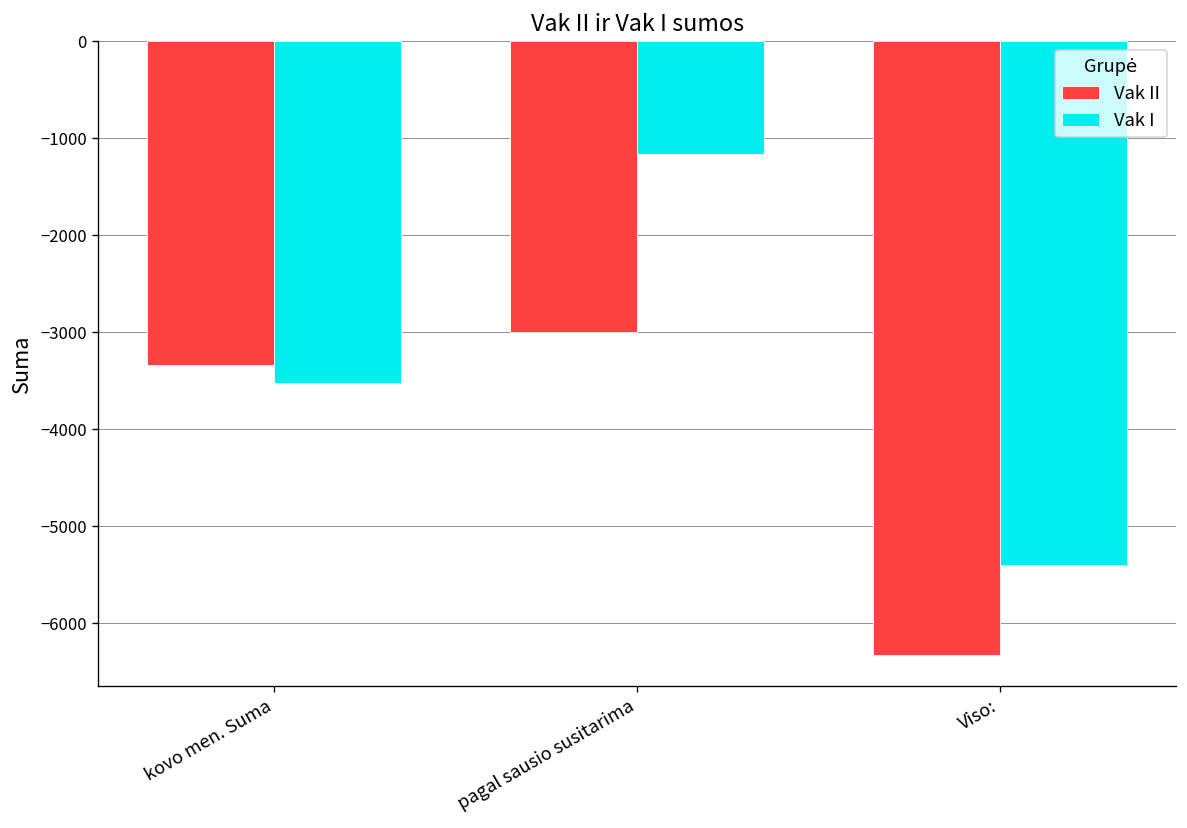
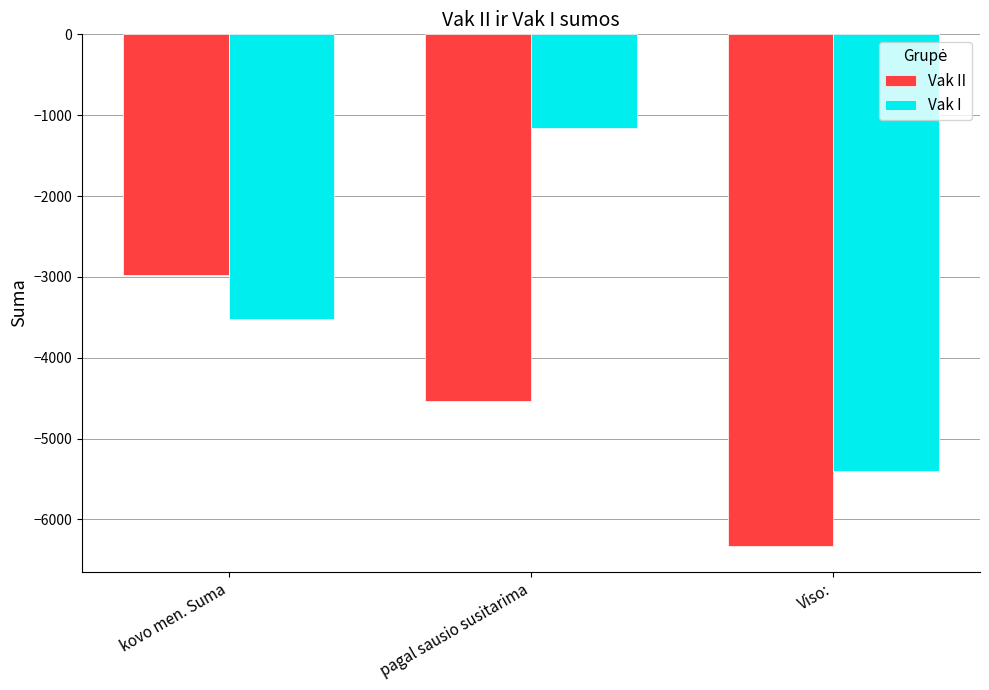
Vak II, kovo men. Suma: -3300 -> -3000
Vak II, pagal sausio susitarima: -3000 -> -4500
